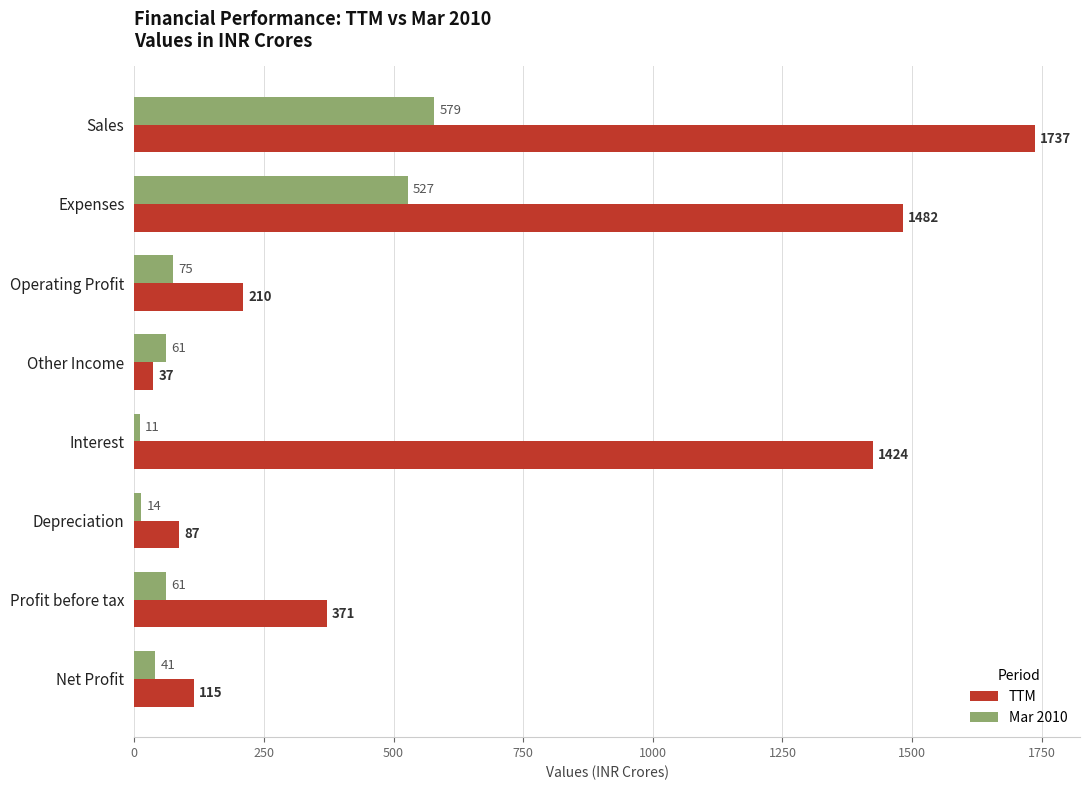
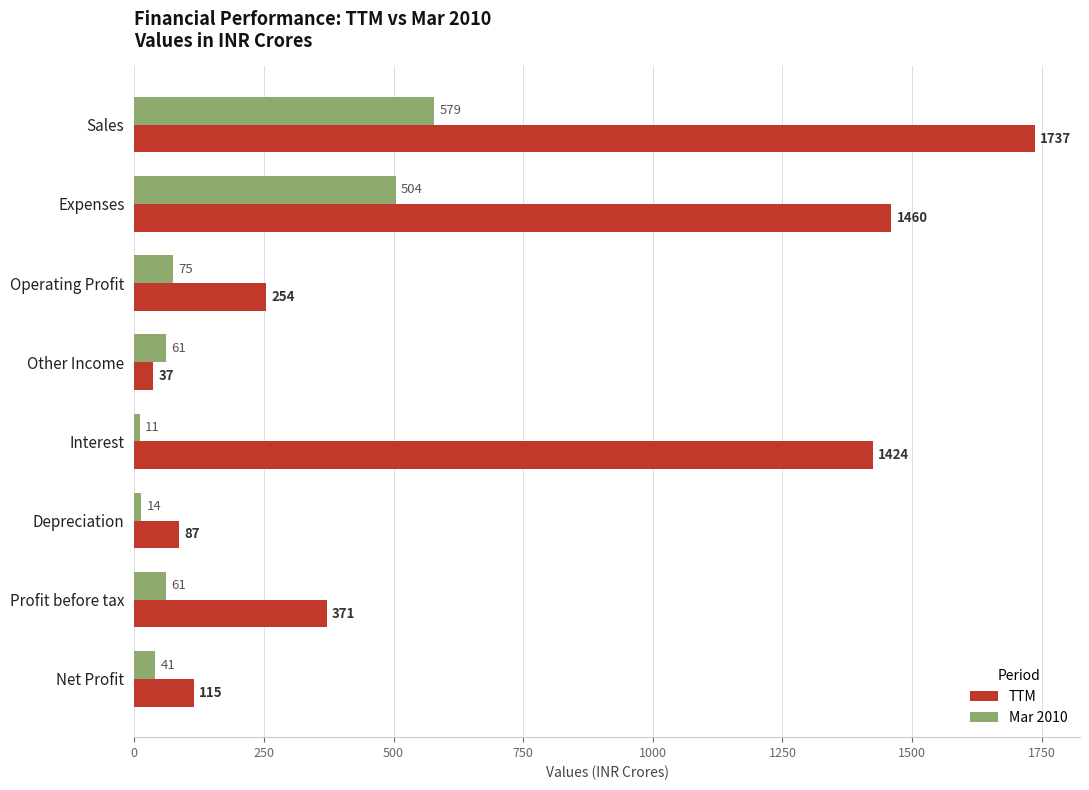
Mar 2010, Expenses: 527 -> 504
TTM, Expenses: 1482 -> 1460
TTM, Operating Profit: 210 -> 254
